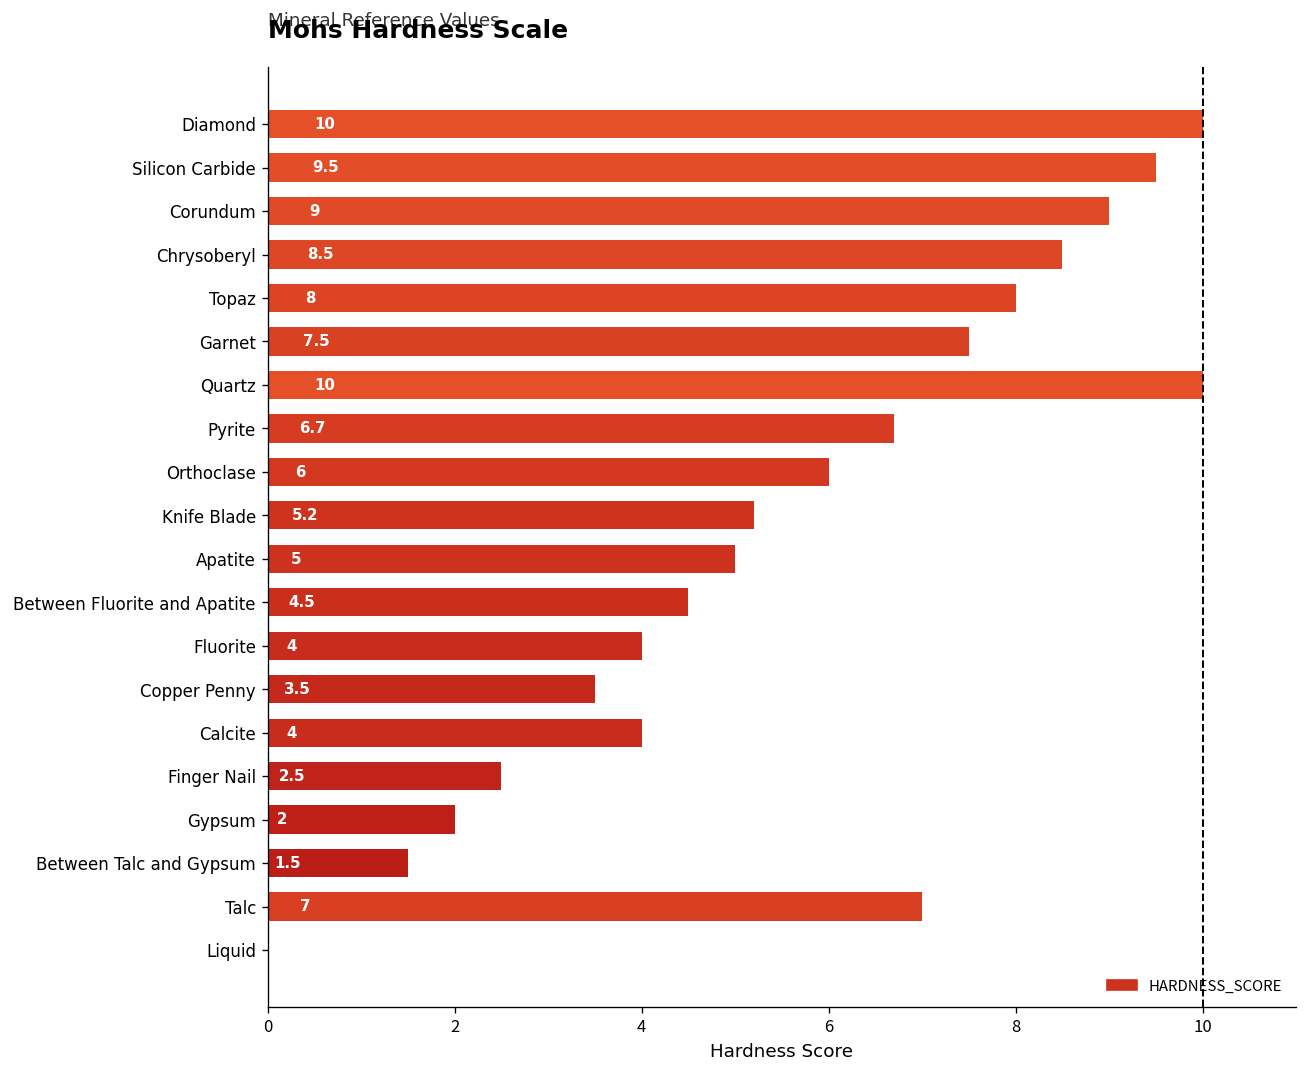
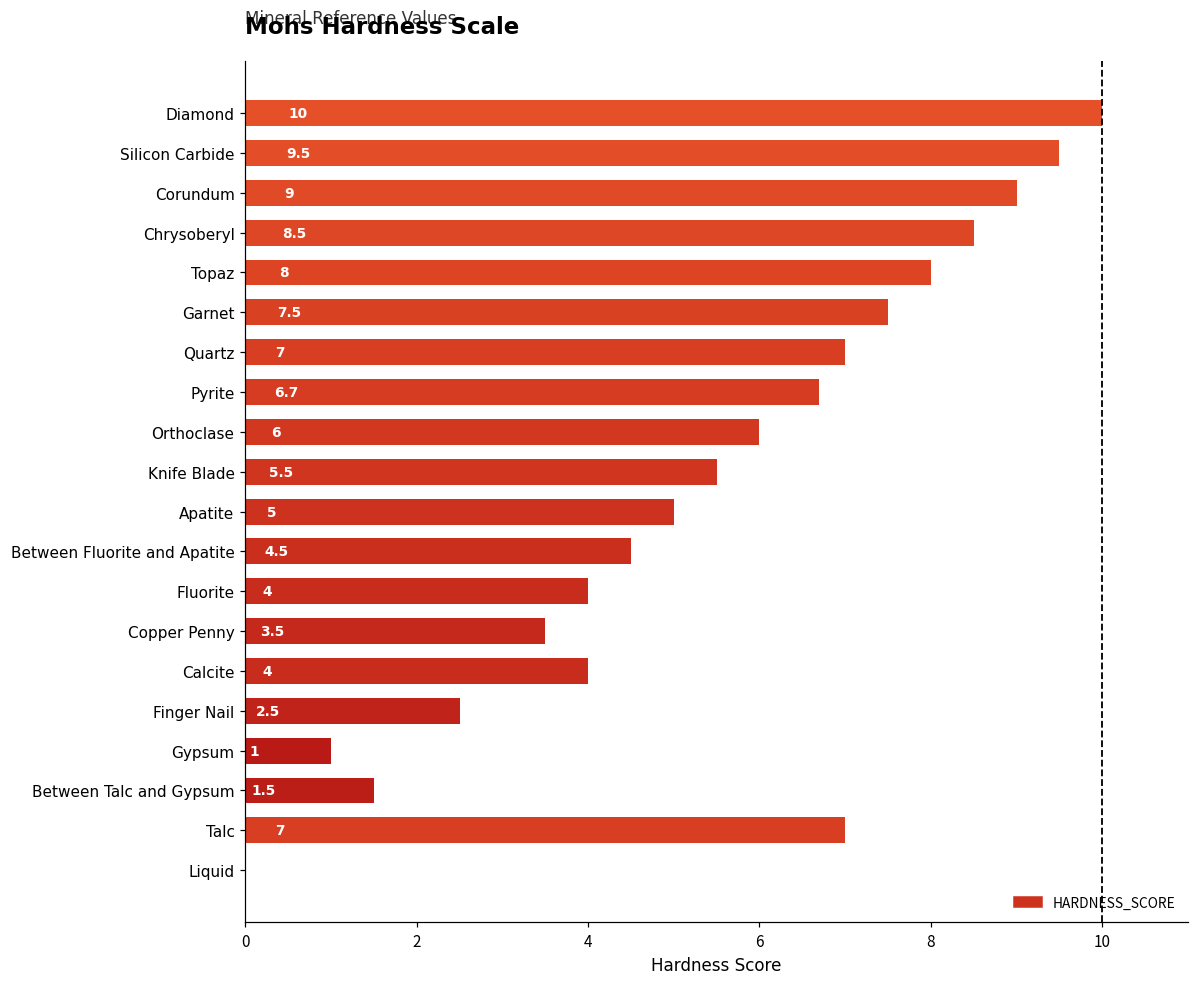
Quartz: 10 -> 7
Knife Blade: 5.2 -> 5.5
Gypsum: 2 -> 1
